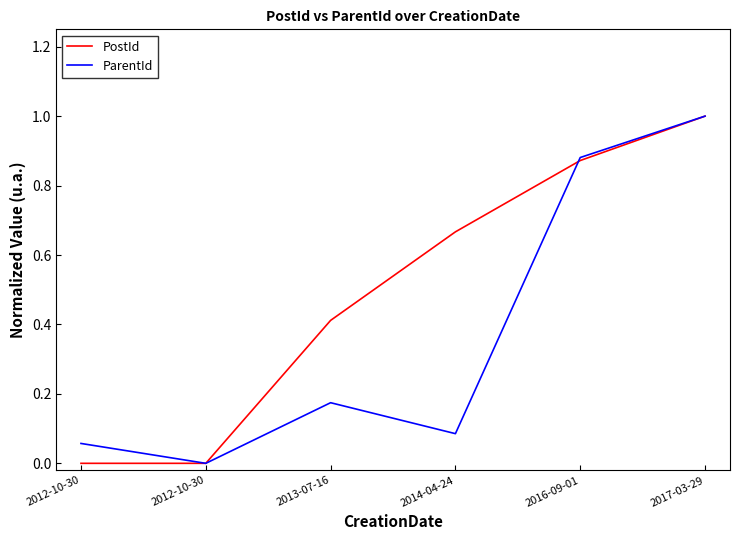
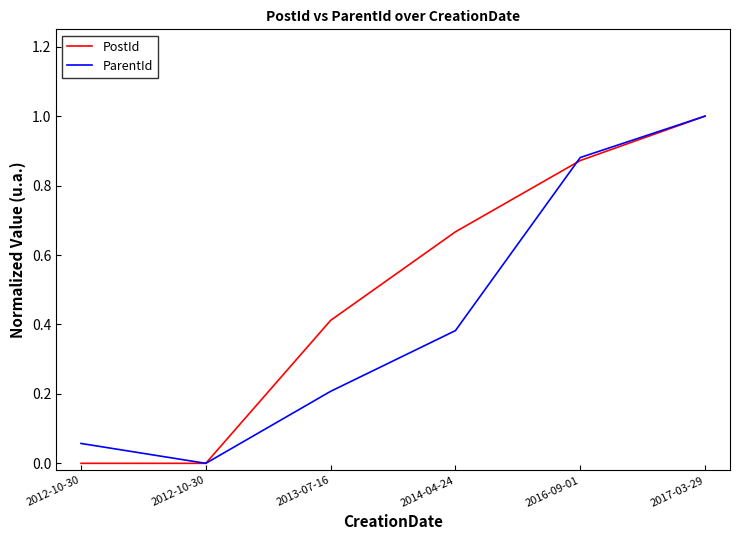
ParentId, 2013-07-16: 0.17 -> 0.21
ParentId, 2014-04-24: 0.09 -> 0.38
